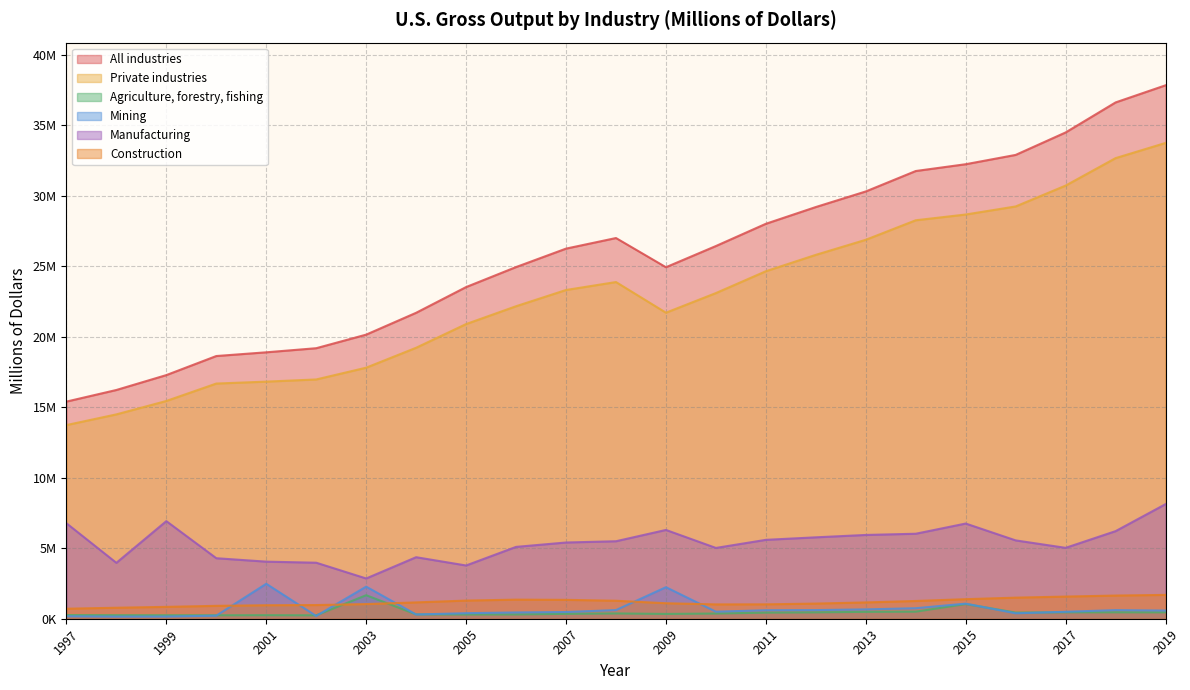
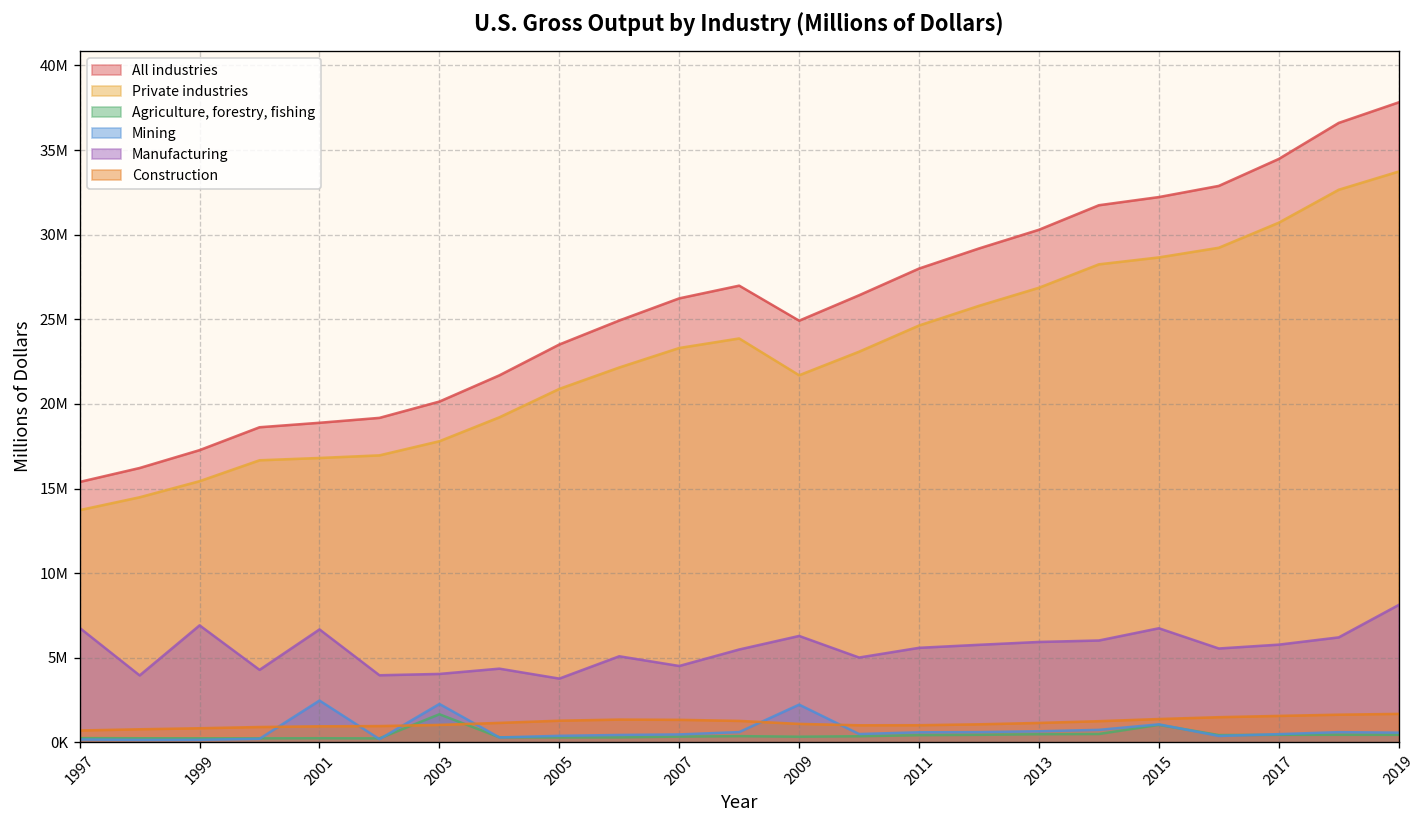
Manufacturing, 2001: 4000000 -> 6700000
Manufacturing, 2003: 2900000 -> 4100000
Manufacturing, 2007: 5400000 -> 4500000
Manufacturing, 2017: 5000000 -> 5800000
